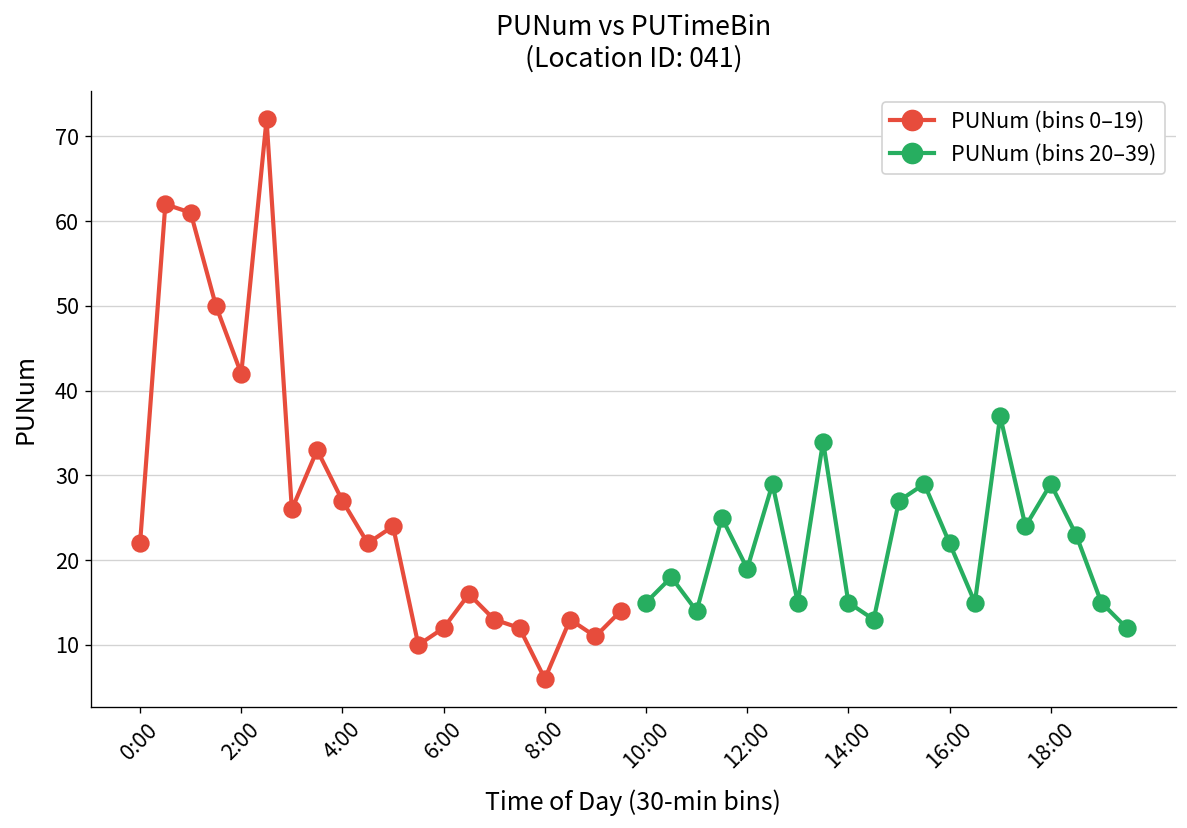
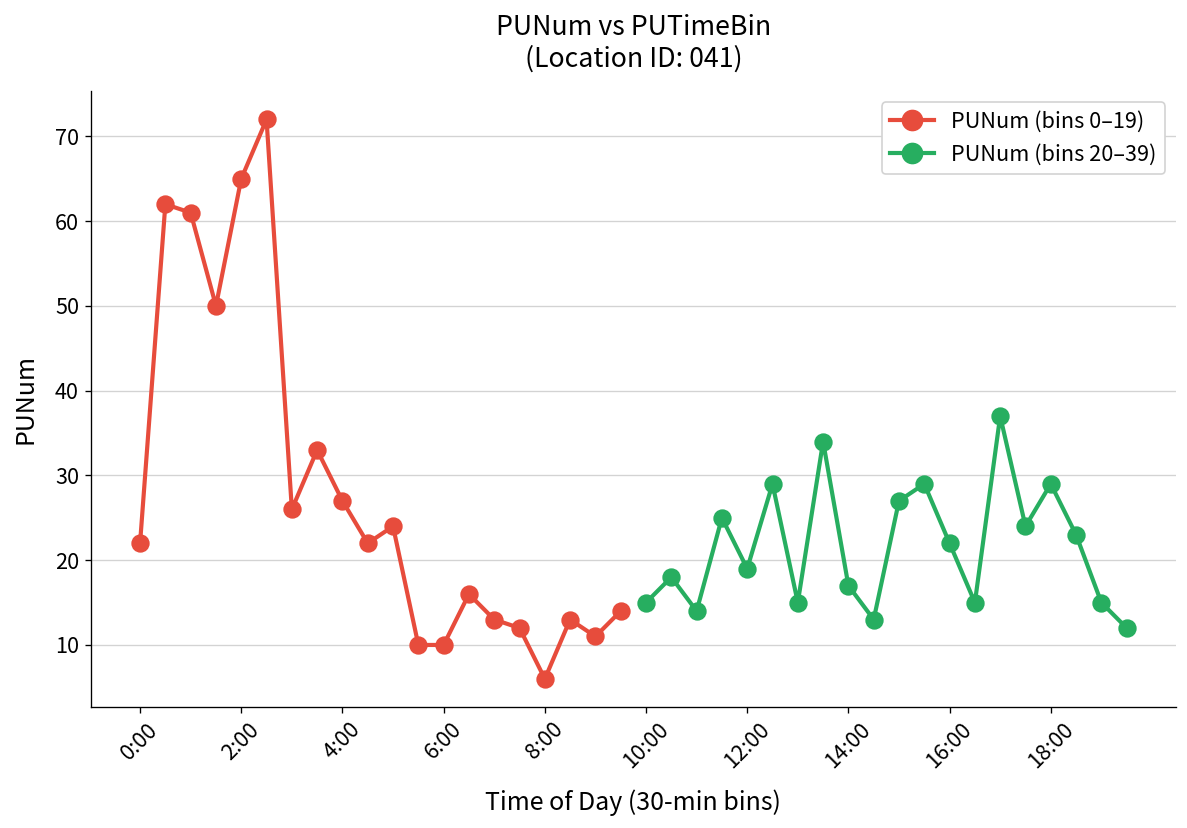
PUNum (bins 0–19), 2:00: 42 -> 65
PUNum (bins 0–19), 6:00: 12 -> 10
PUNum (bins 20–39), 14:00: 15 -> 17
